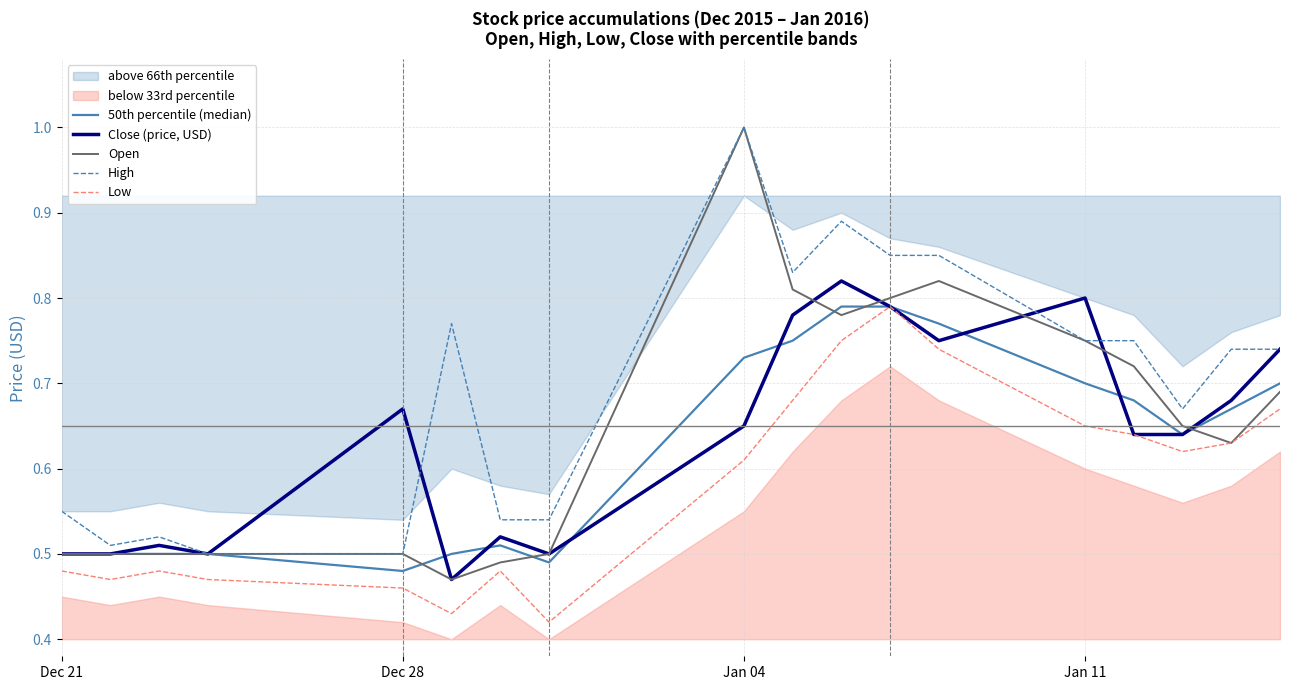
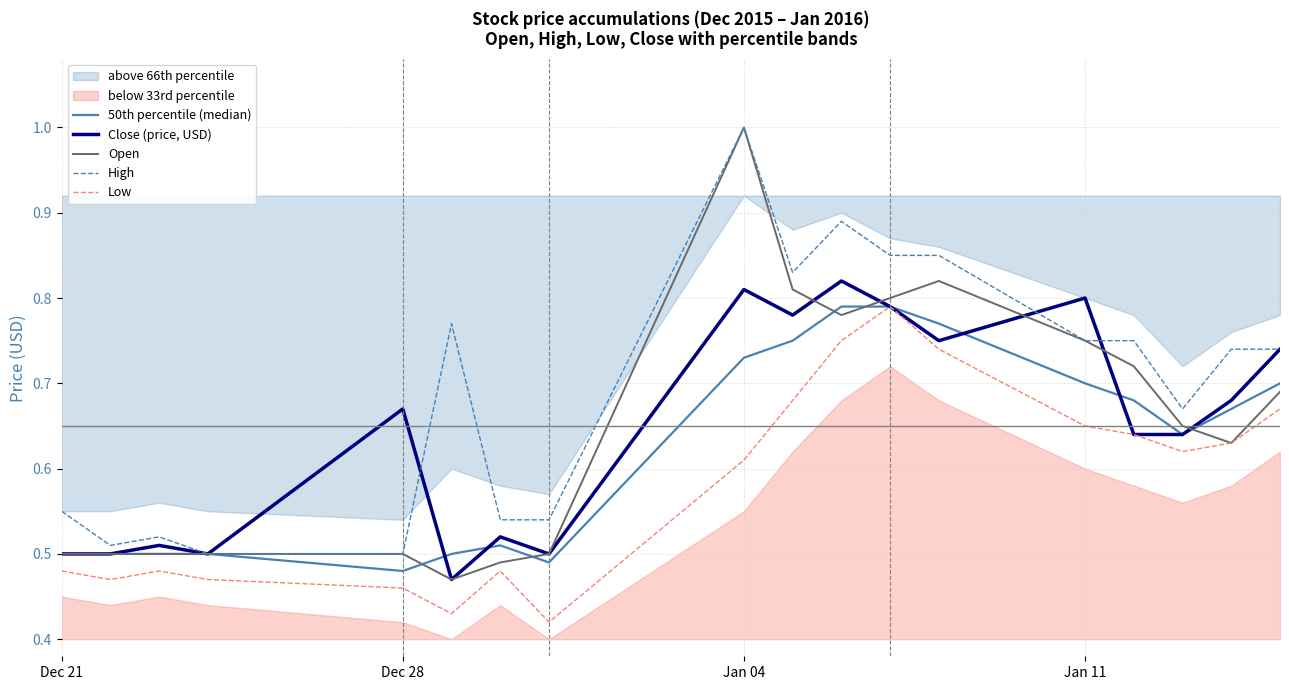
Close (price, USD), Jan 04: 0.65 -> 0.81
